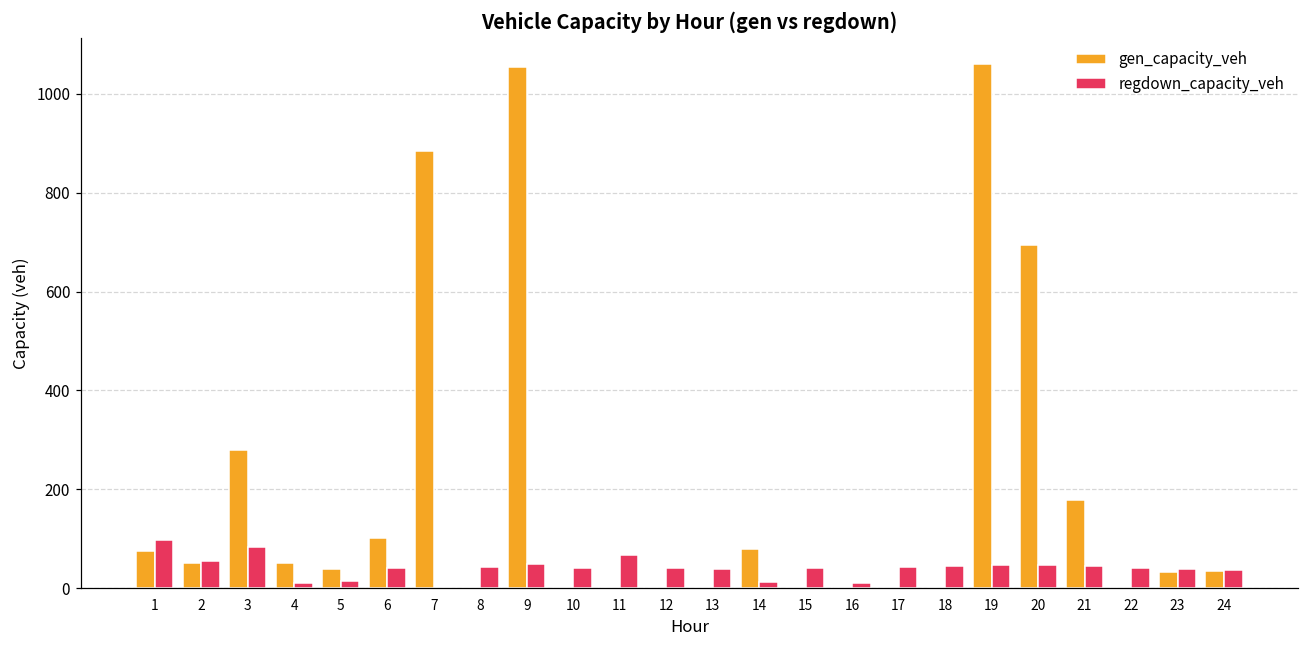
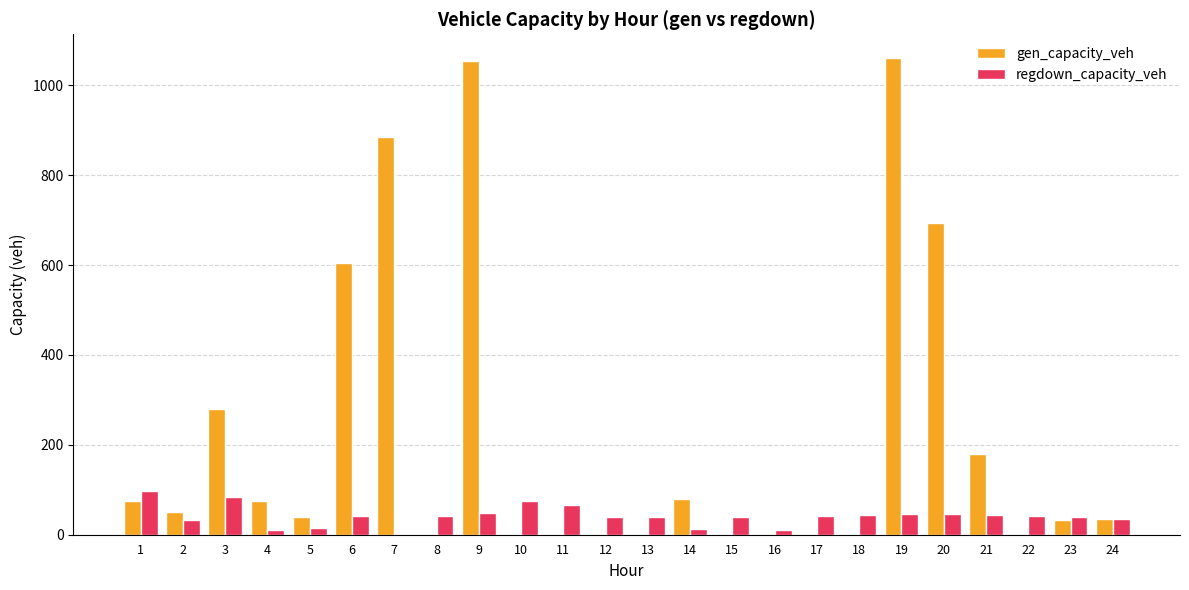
regdown_capacity_veh, 2: 60 -> 30
gen_capacity_veh, 4: 50 -> 70
gen_capacity_veh, 6: 100 -> 600
regdown_capacity_veh, 10: 40 -> 80
